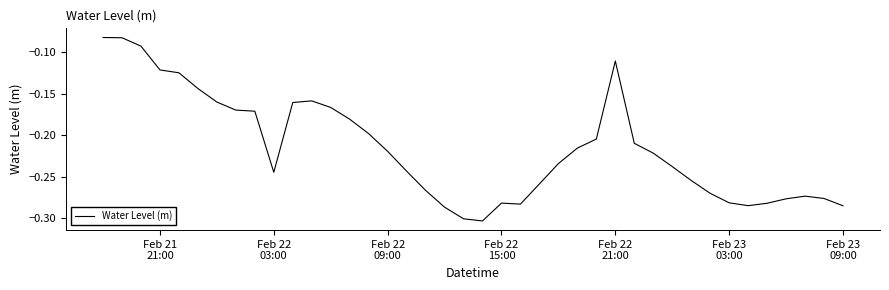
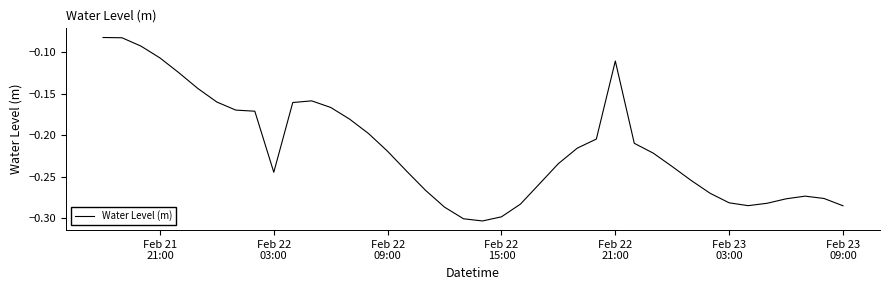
Feb 21 21:00: -0.12 -> -0.11
Feb 22 15:00: -0.28 -> -0.30
